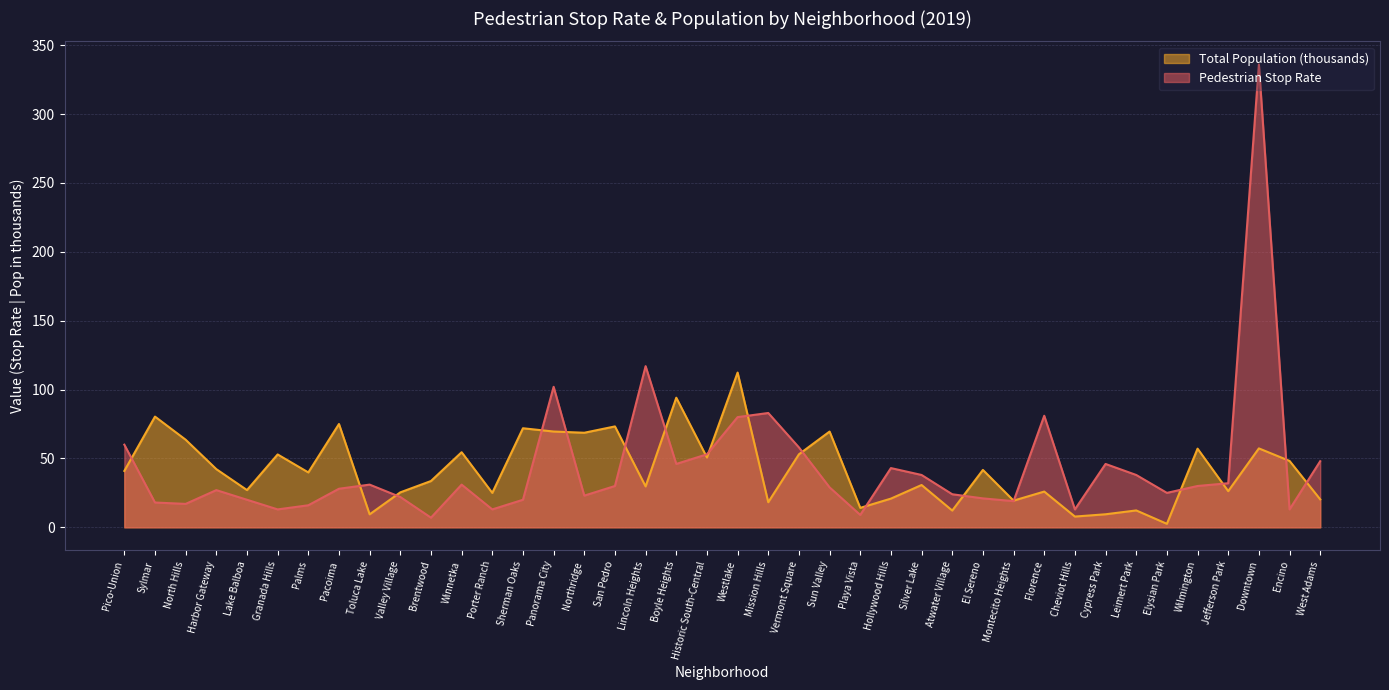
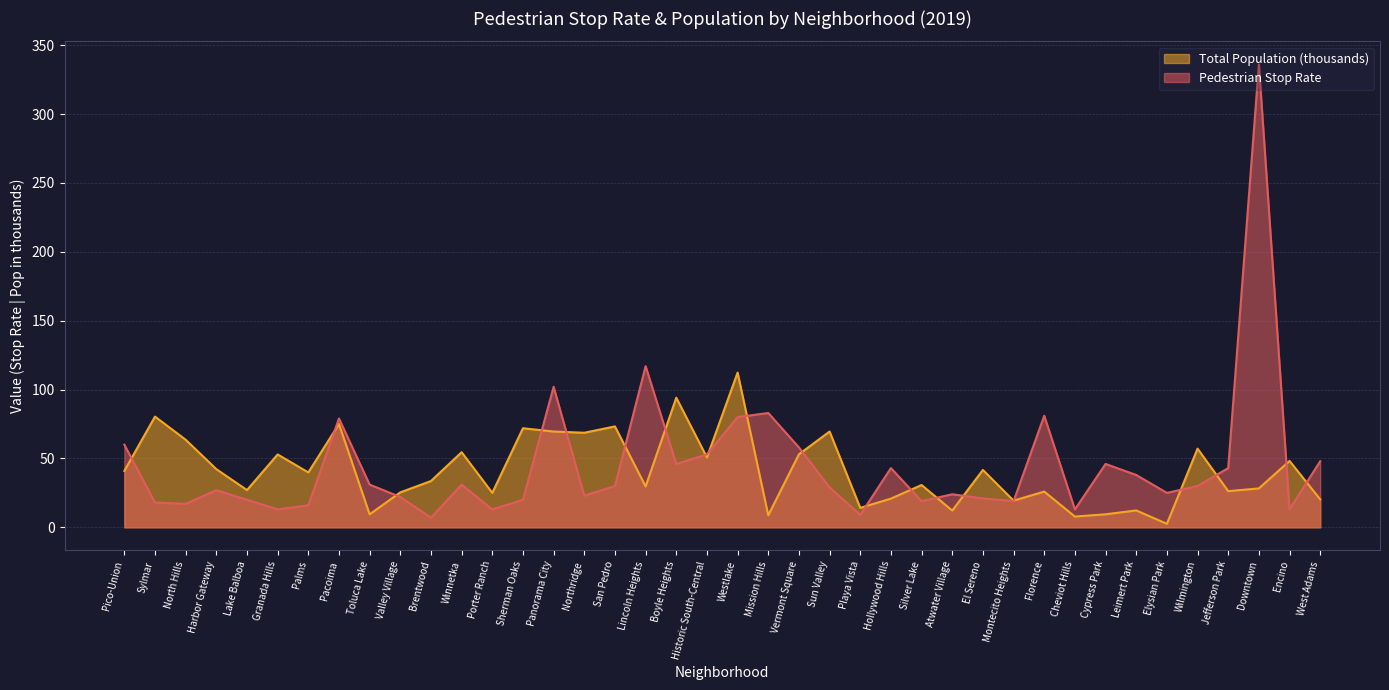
Pedestrian Stop Rate, Pacoima: 28 -> 79
Total Population (thousands), Mission Hills: 18 -> 9
Pedestrian Stop Rate, Silver Lake: 38 -> 19
Pedestrian Stop Rate, Jefferson Park: 32 -> 43
Total Population (thousands), Downtown: 57 -> 28
